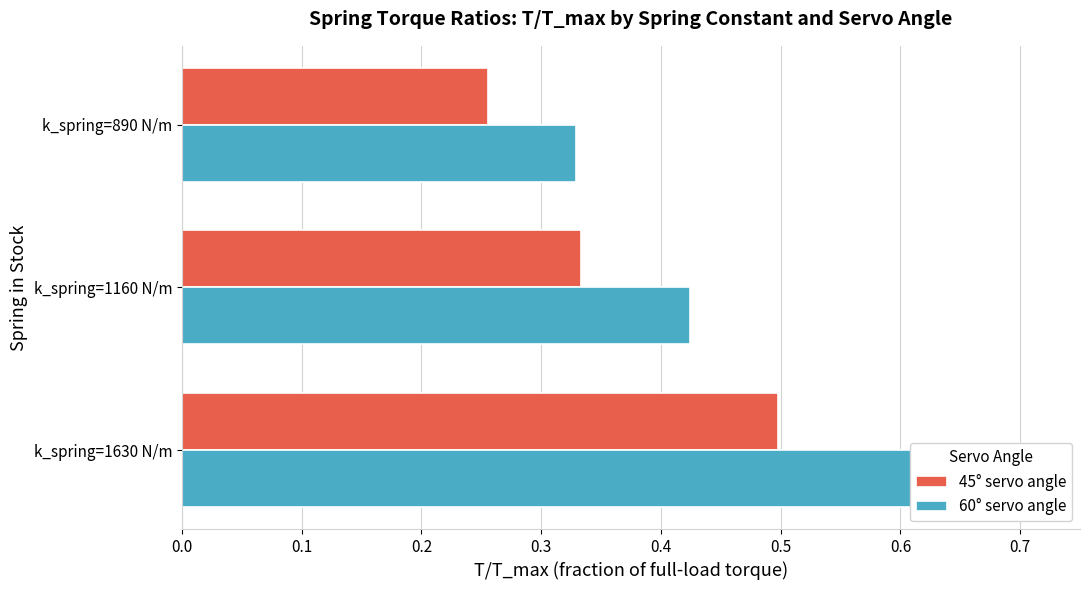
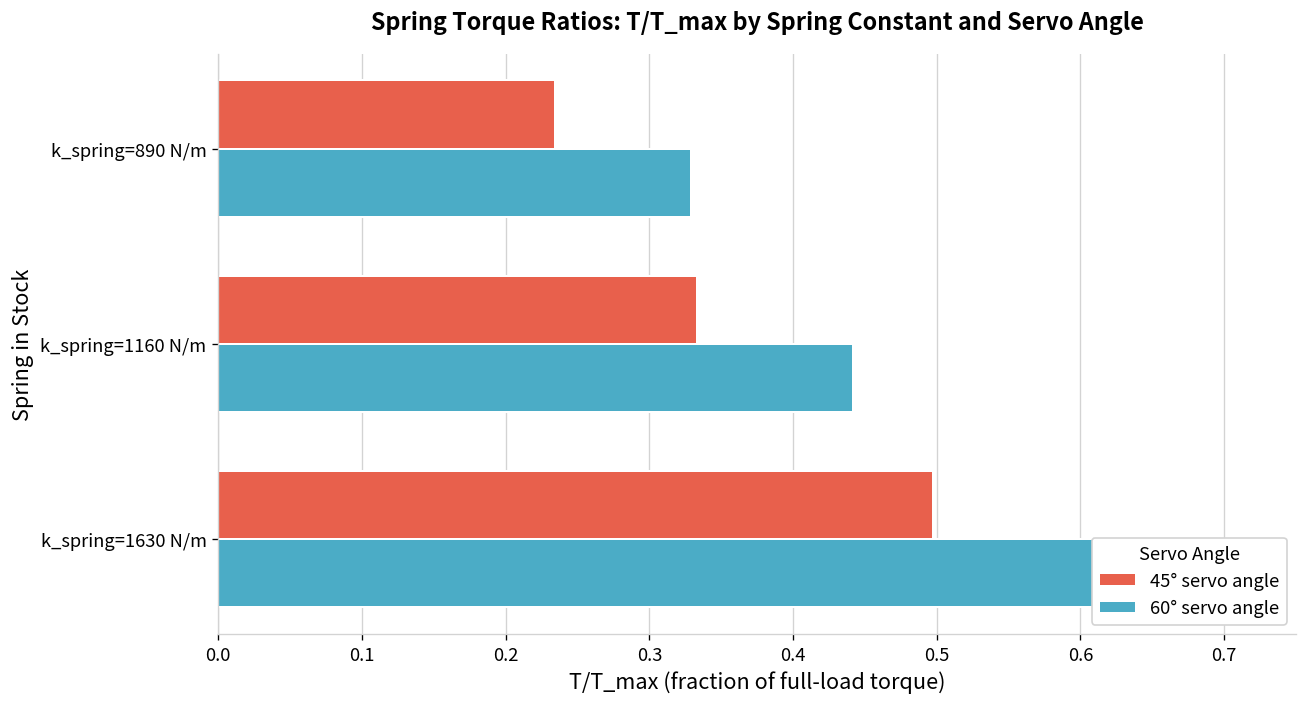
45° servo angle, k_spring=890 N/m: 0.256 -> 0.235
60° servo angle, k_spring=1160 N/m: 0.424 -> 0.442
